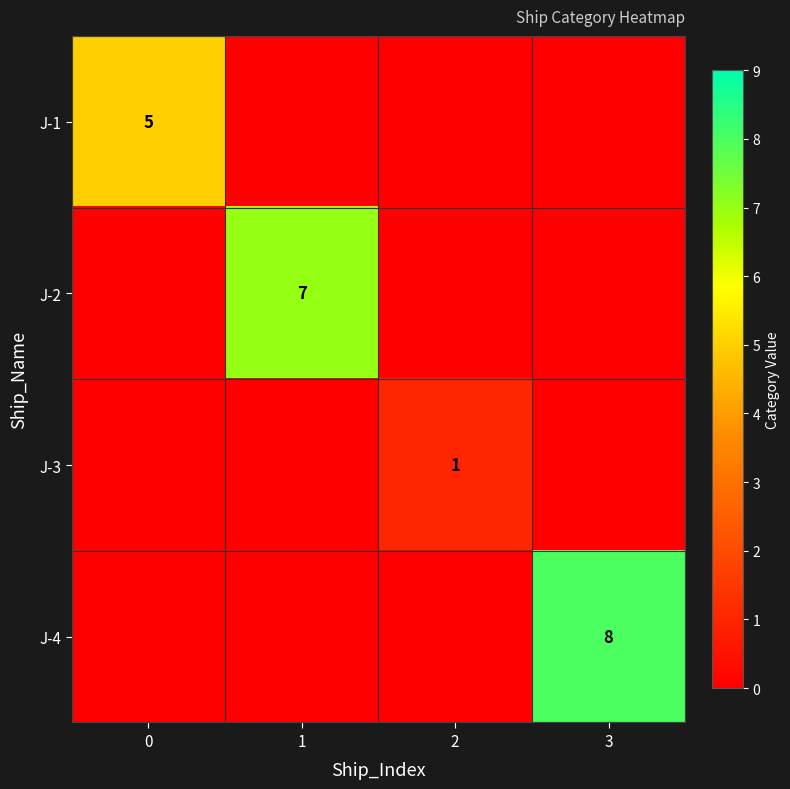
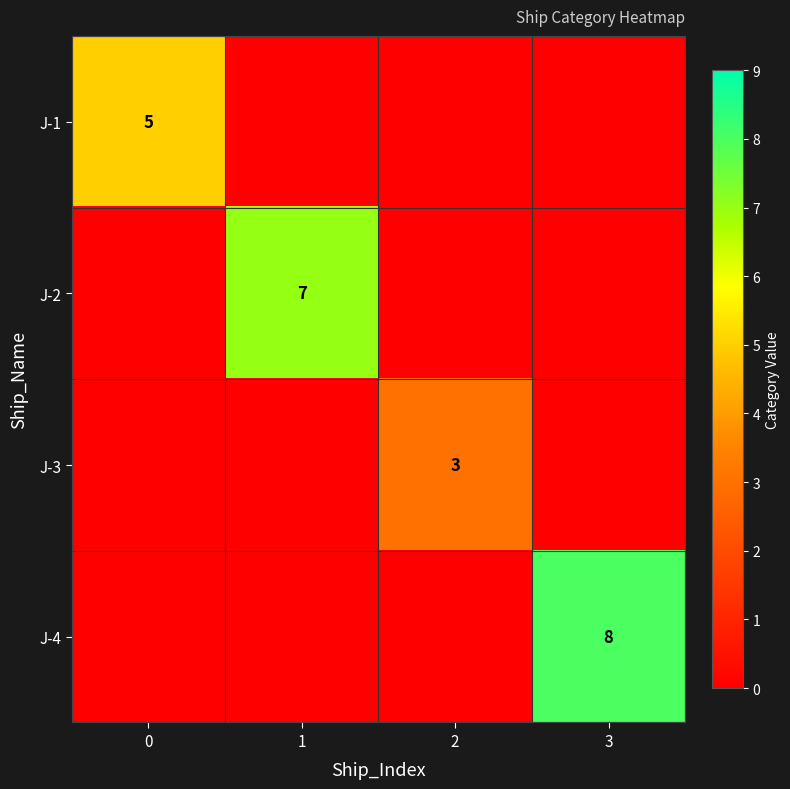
J-3, 2: 1 -> 3
